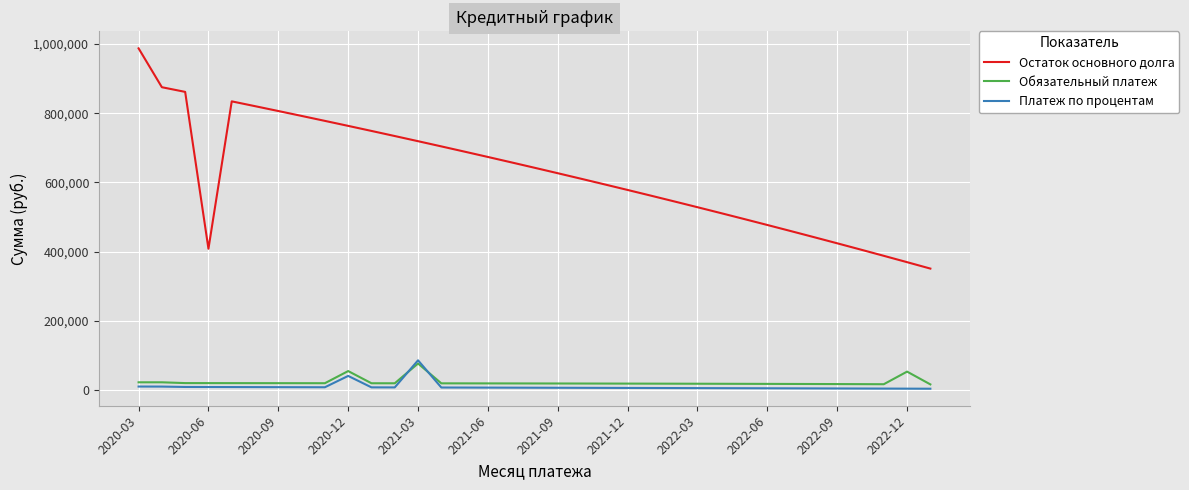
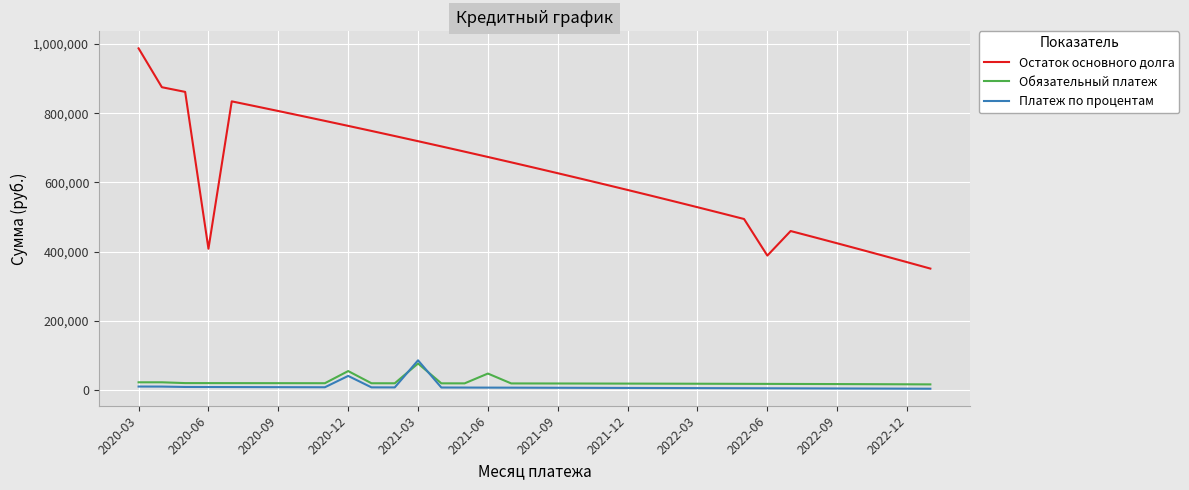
Обязательный платеж, 2021-06: 20,000 -> 50,000
Остаток основного долга, 2022-06: 480,000 -> 390,000
Обязательный платеж, 2022-12: 50,000 -> 20,000
